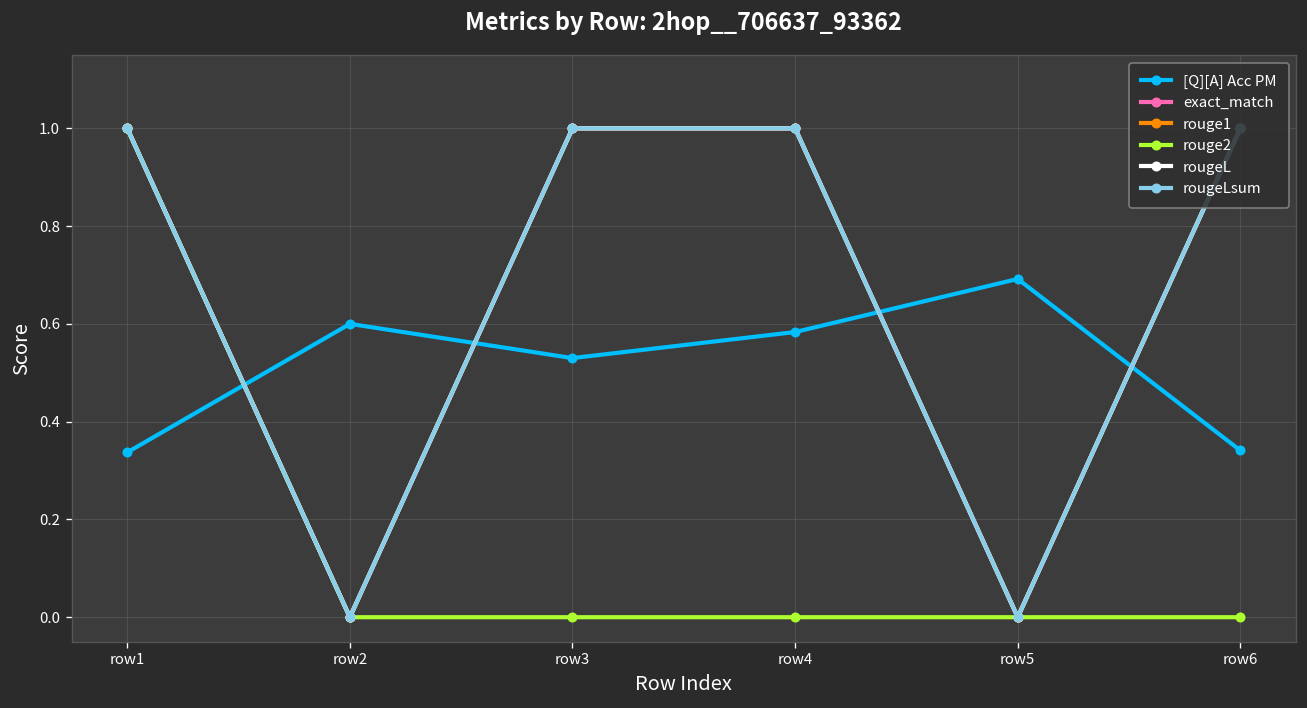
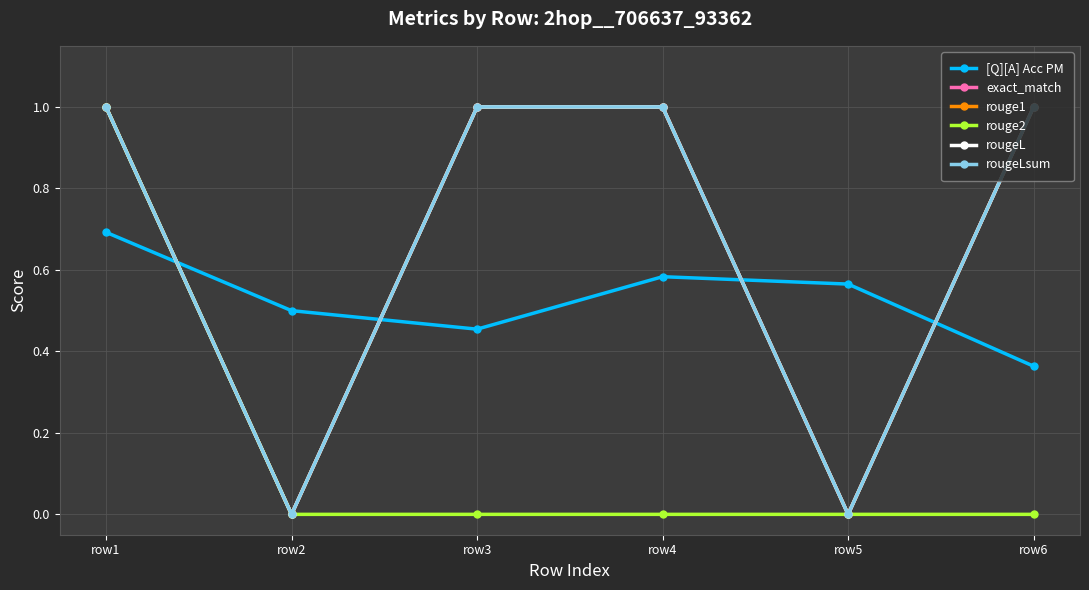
[Q][A] Acc PM, row1: 0.34 -> 0.69
[Q][A] Acc PM, row2: 0.6 -> 0.5
[Q][A] Acc PM, row3: 0.53 -> 0.45
[Q][A] Acc PM, row5: 0.69 -> 0.57
[Q][A] Acc PM, row6: 0.34 -> 0.36
